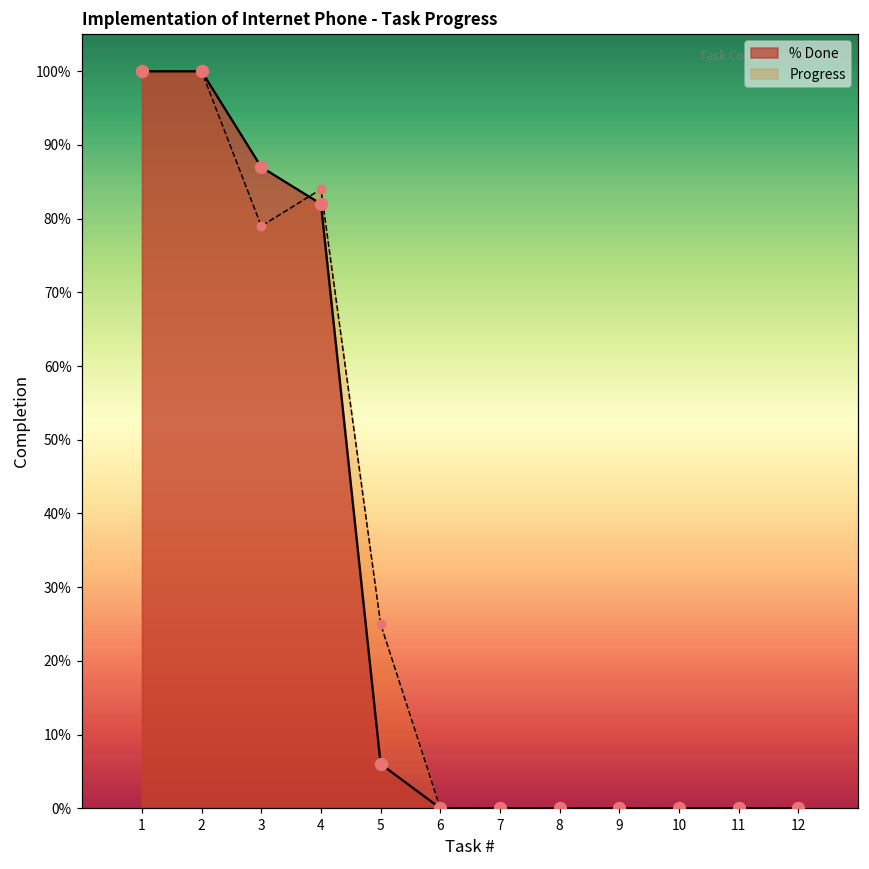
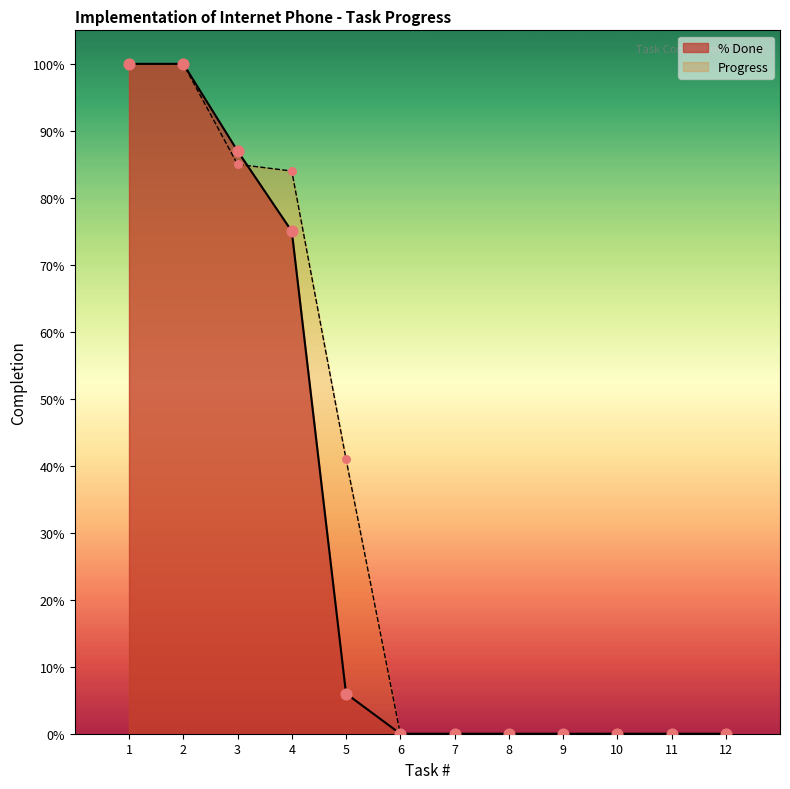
Progress, 3: 79% -> 85%
% Done, 4: 82% -> 75%
Progress, 5: 25% -> 41%
